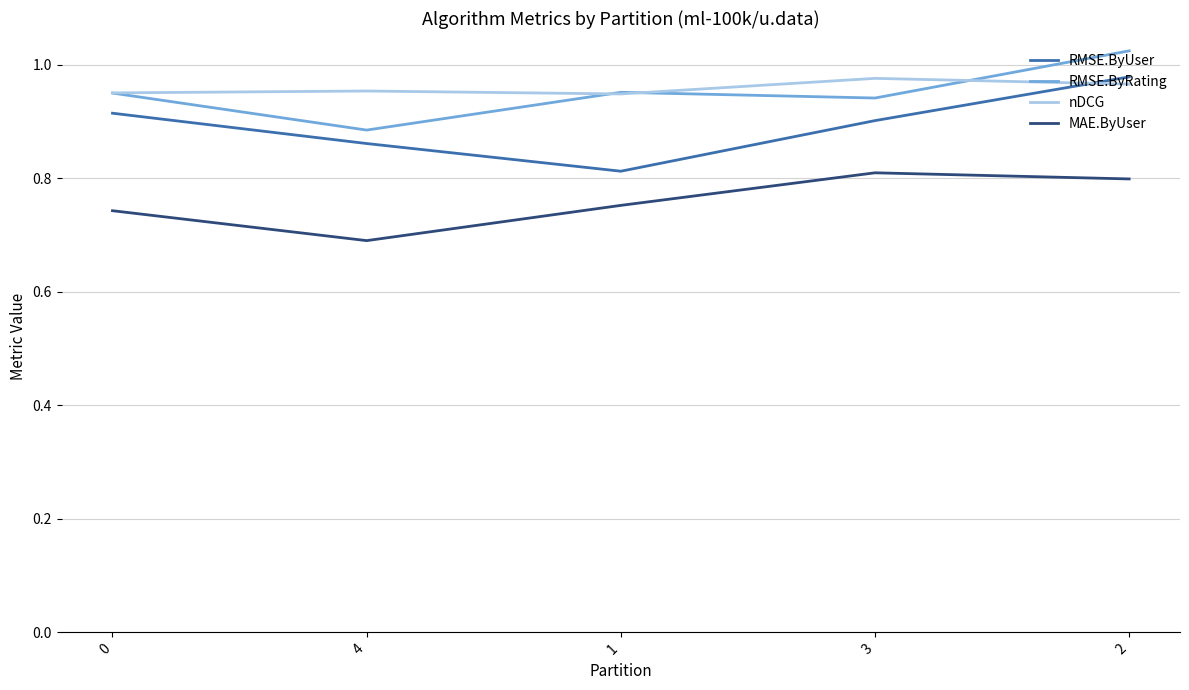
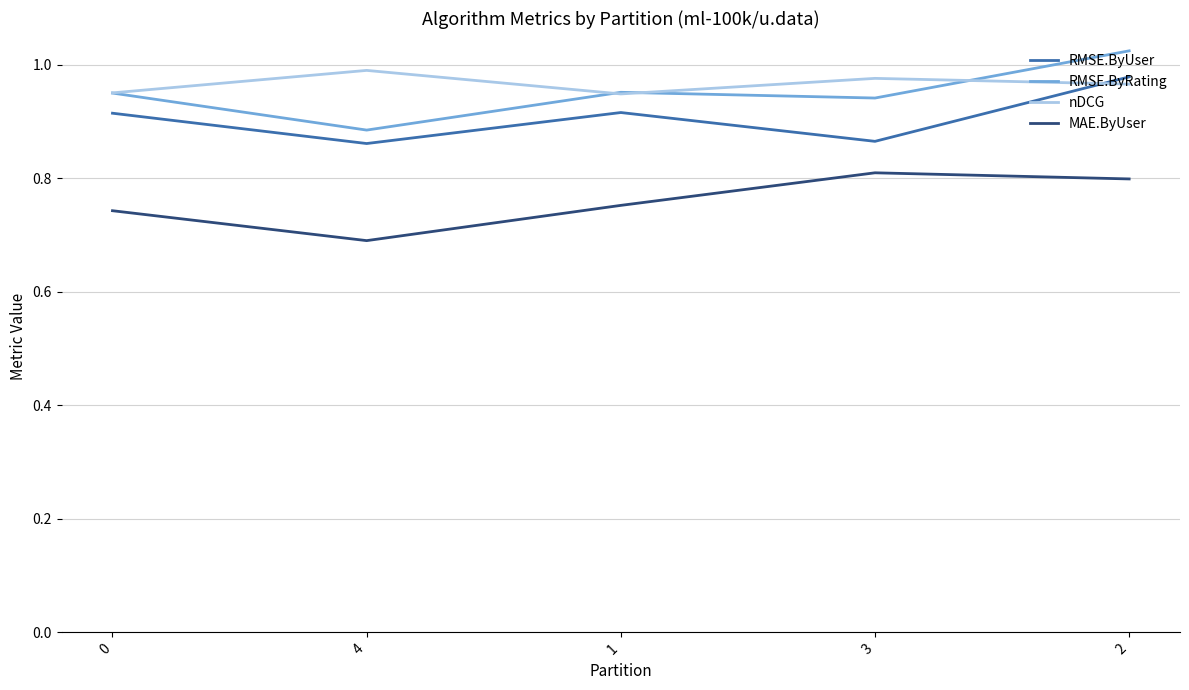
nDCG, 4: 0.95 -> 0.99
RMSE.ByUser, 1: 0.81 -> 0.92
RMSE.ByUser, 3: 0.90 -> 0.87
